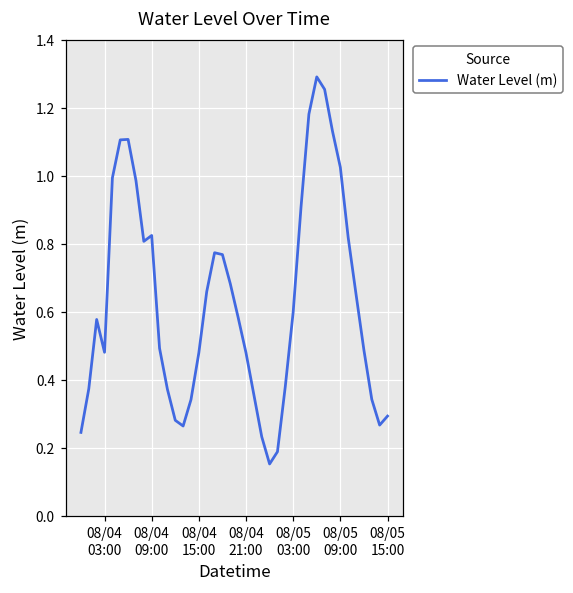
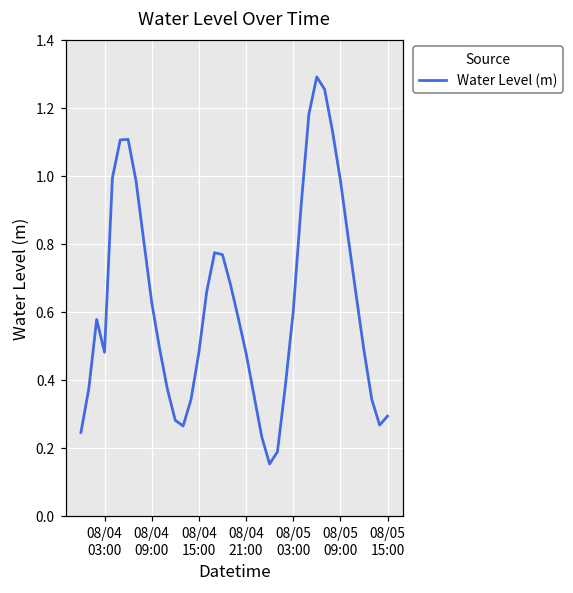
08/04 09:00: 0.82 -> 0.63
08/05 09:00: 1.02 -> 0.99
